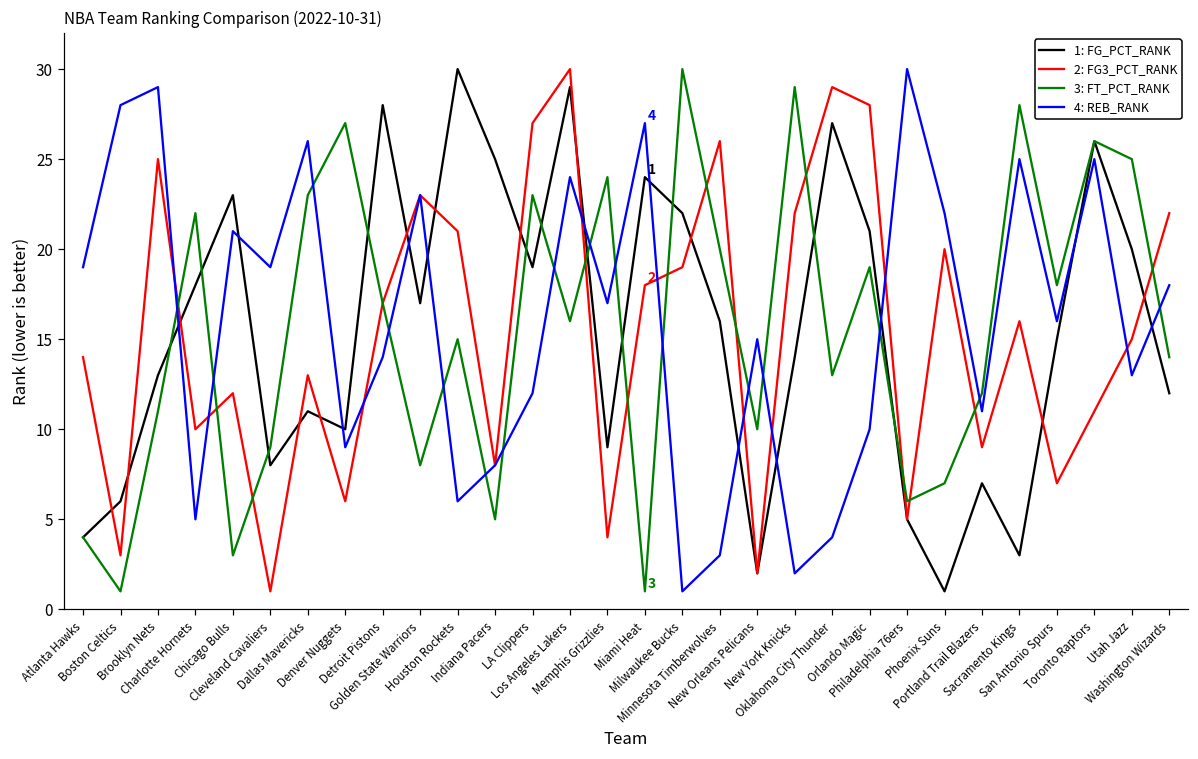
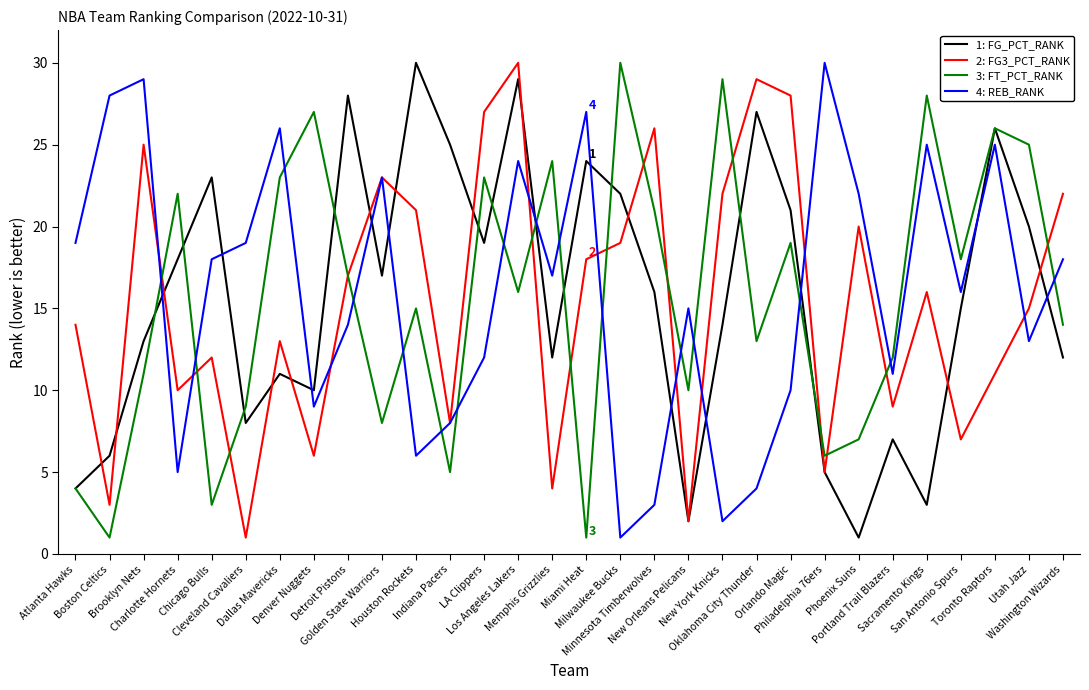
4: REB_RANK, Chicago Bulls: 21 -> 18
1: FG_PCT_RANK, Memphis Grizzlies: 9 -> 12
3: FT_PCT_RANK, Minnesota Timberwolves: 20 -> 21
